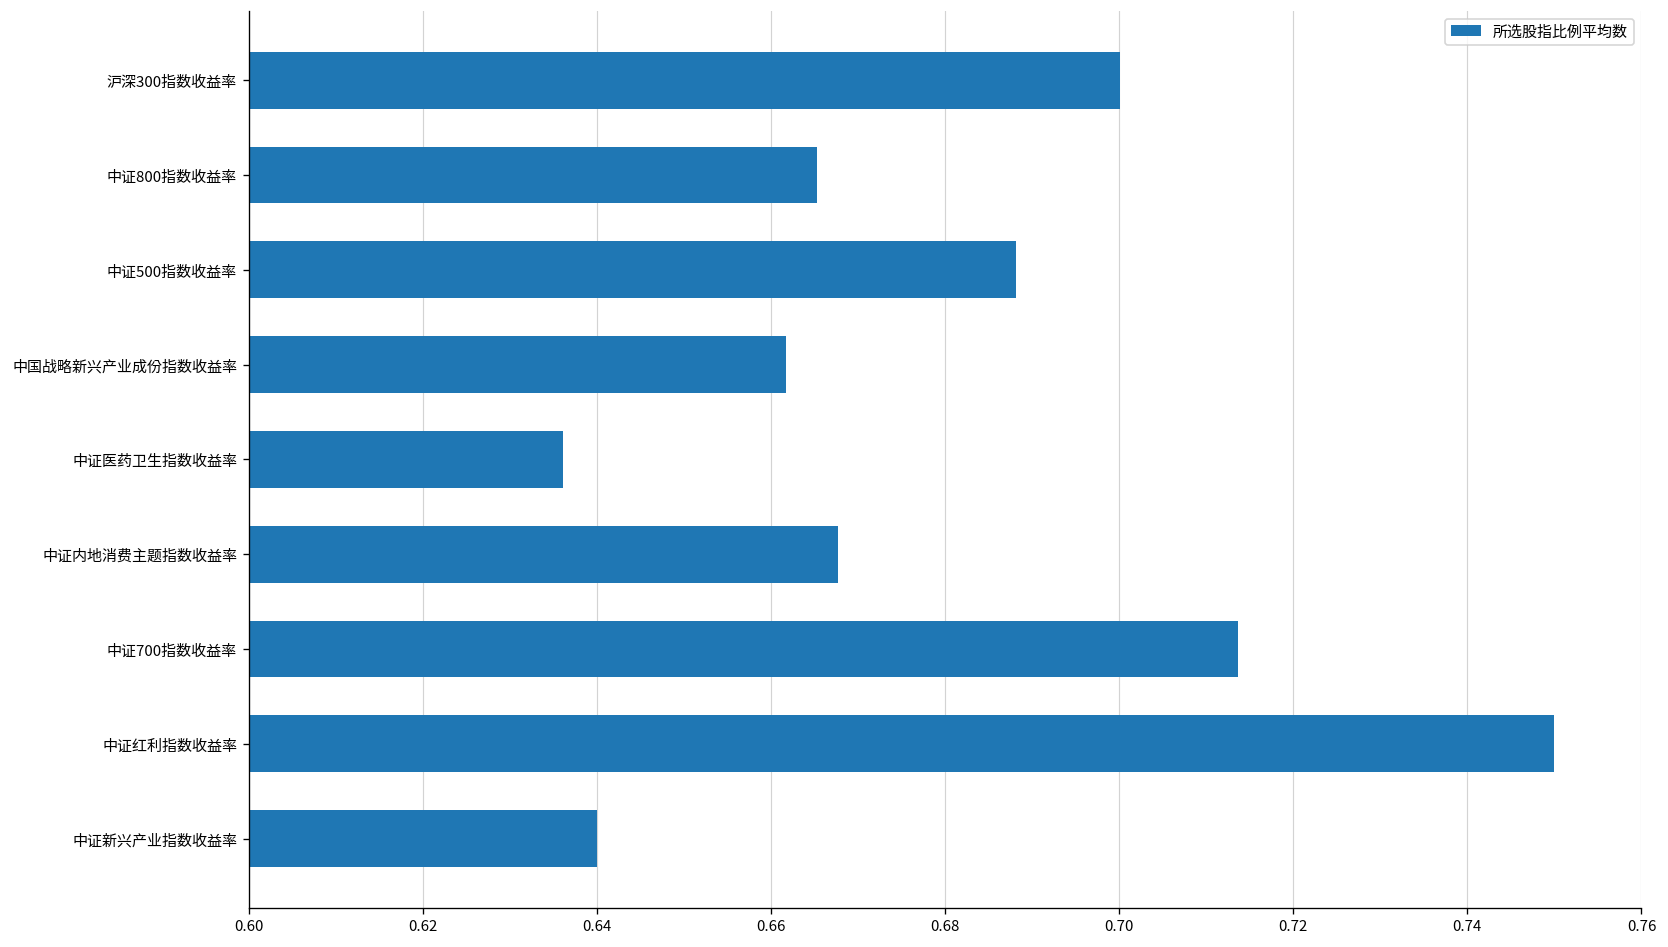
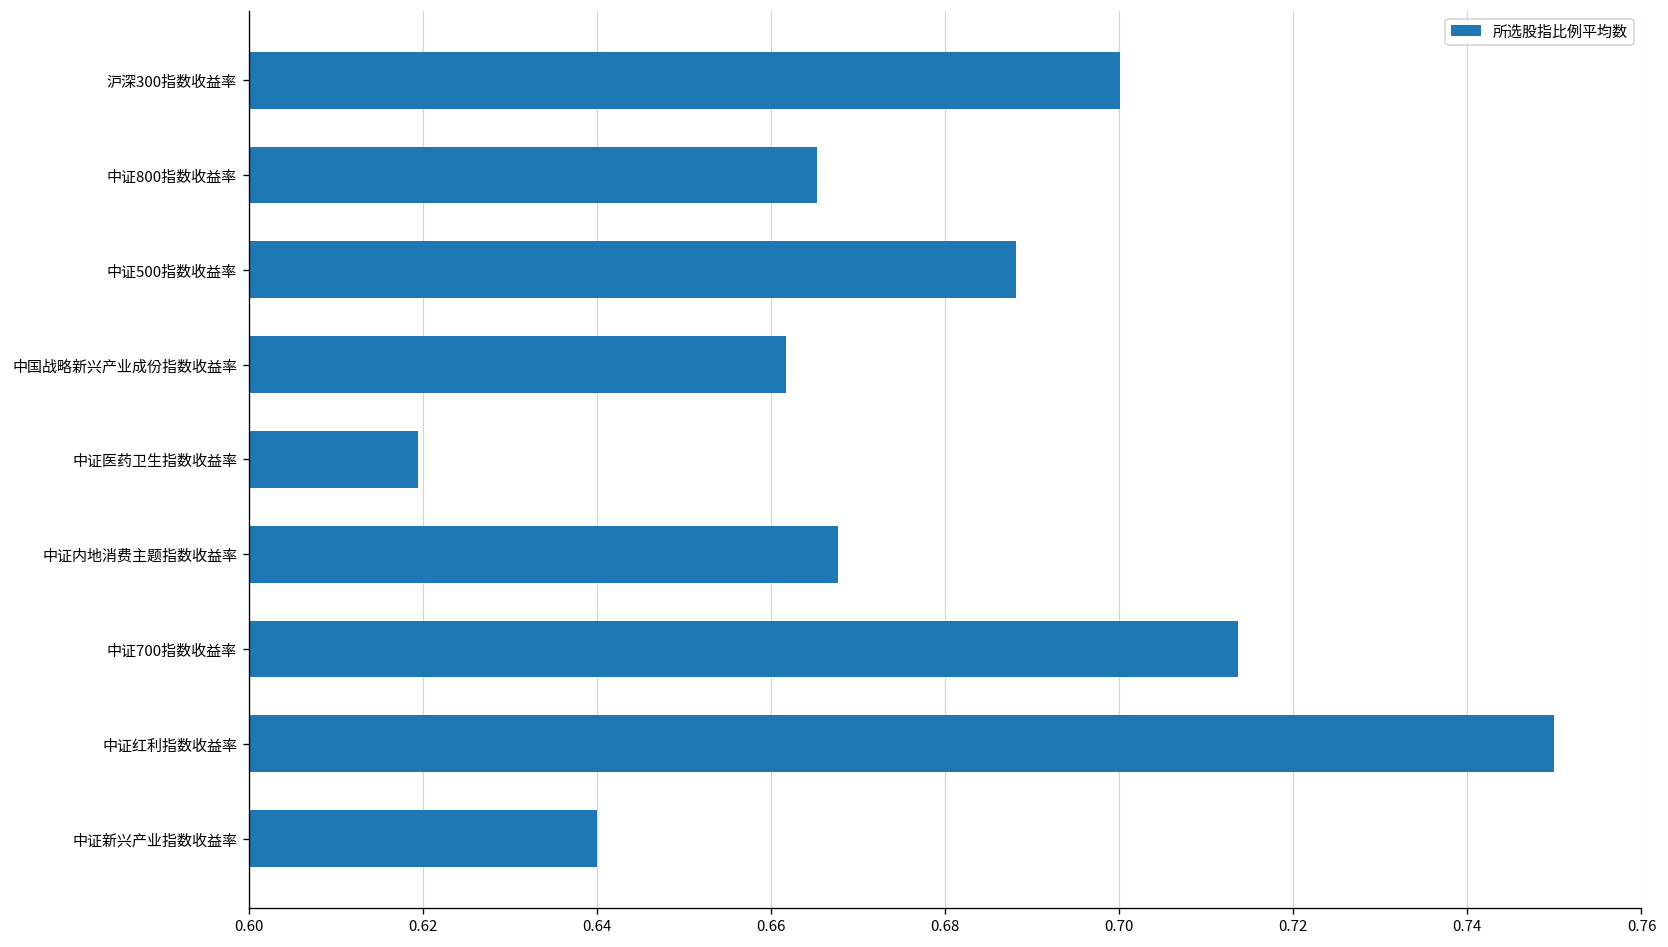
中证医药卫生指数收益率: 0.636 -> 0.619
